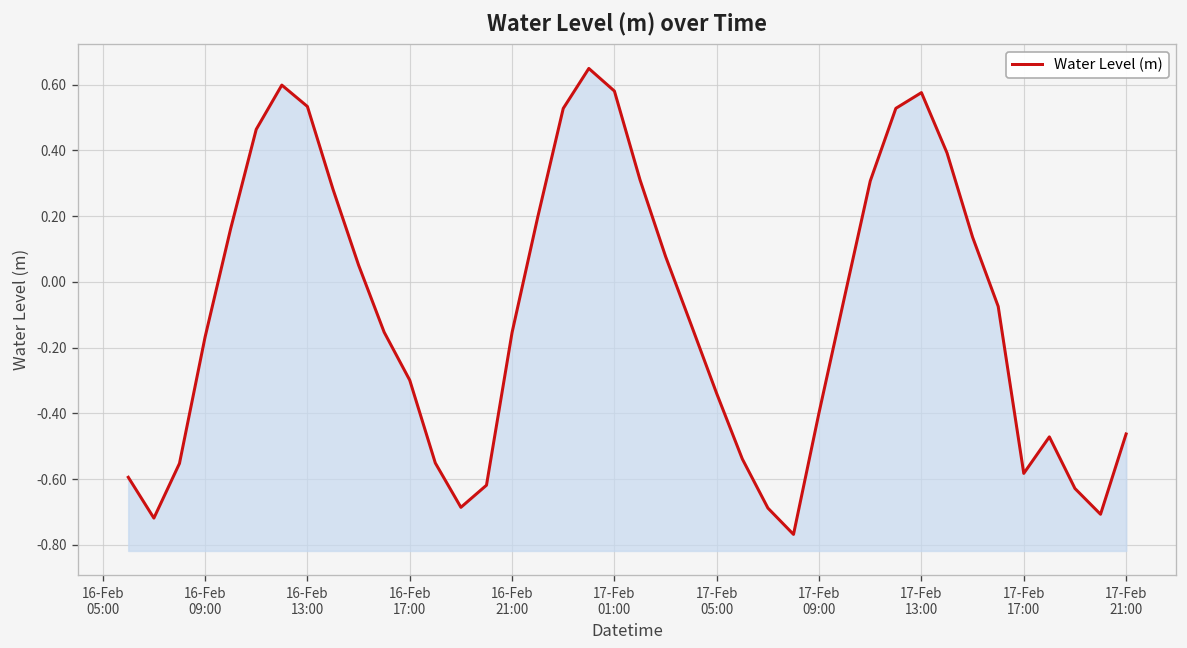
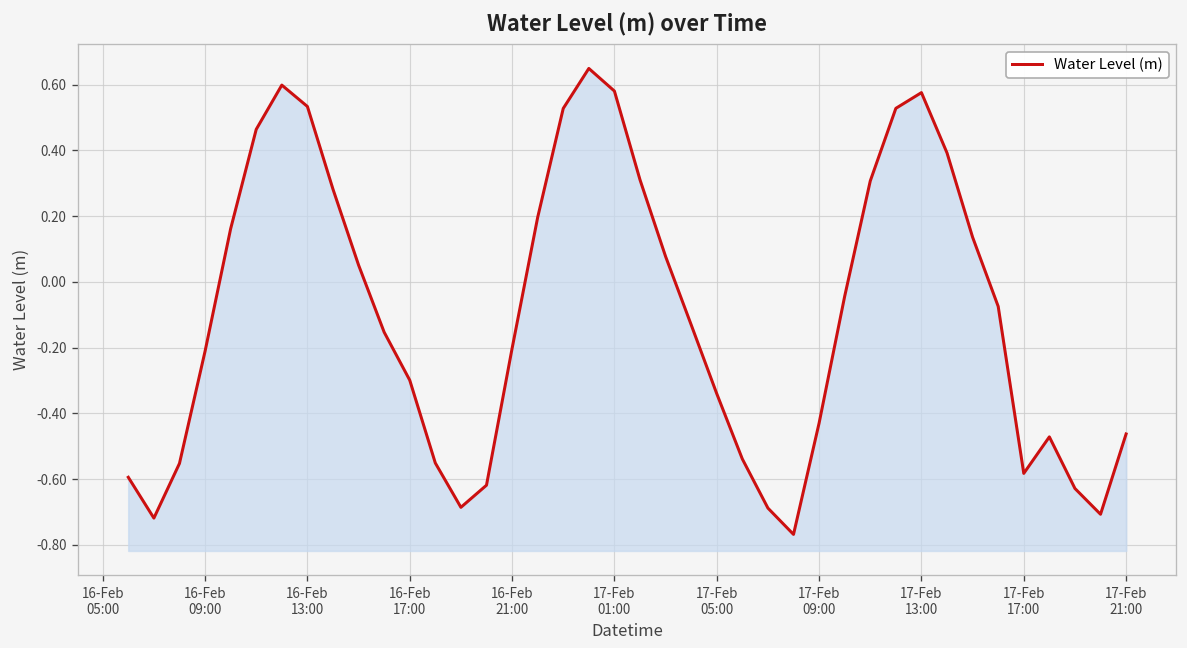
16-Feb 09:00: -0.17 -> -0.21
16-Feb 21:00: -0.15 -> -0.20
17-Feb 09:00: -0.40 -> -0.43
